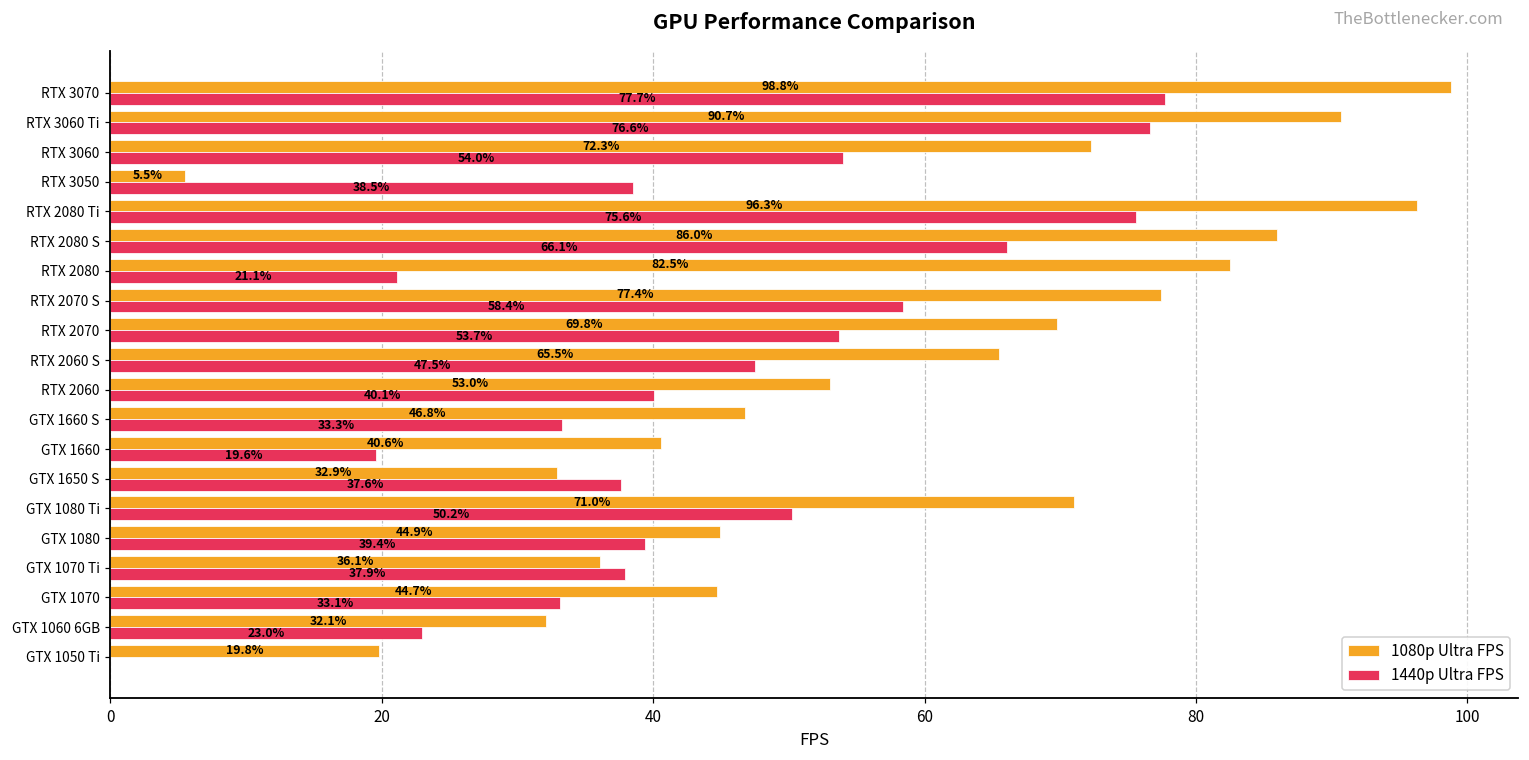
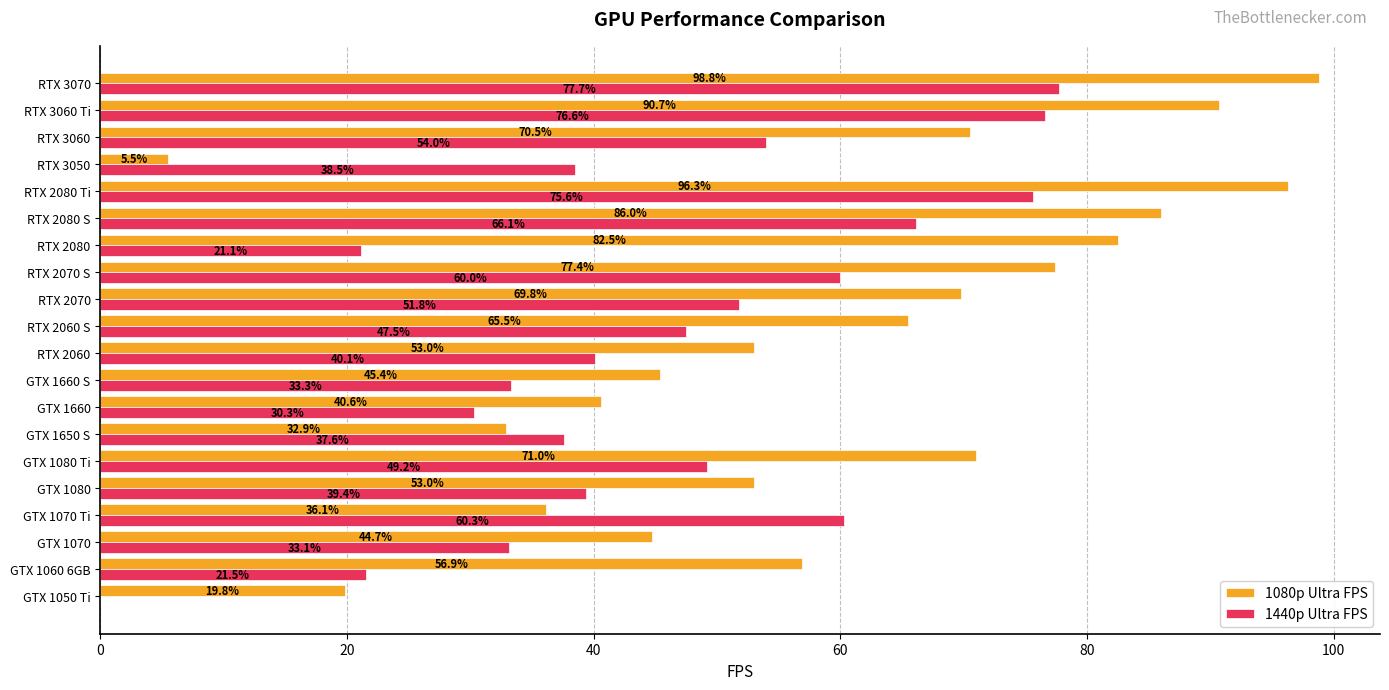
1080p Ultra FPS, RTX 3060: 72.3% -> 70.5%
1440p Ultra FPS, RTX 2070 S: 58.4% -> 60.0%
1440p Ultra FPS, RTX 2070: 53.7% -> 51.8%
1080p Ultra FPS, GTX 1660 S: 46.8% -> 45.4%
1440p Ultra FPS, GTX 1660: 19.6% -> 30.3%
1440p Ultra FPS, GTX 1080 Ti: 50.2% -> 49.2%
1080p Ultra FPS, GTX 1080: 44.9% -> 53.0%
1440p Ultra FPS, GTX 1070 Ti: 37.9% -> 60.3%
1080p Ultra FPS, GTX 1060 6GB: 32.1% -> 56.9%
1440p Ultra FPS, GTX 1060 6GB: 23.0% -> 21.5%
